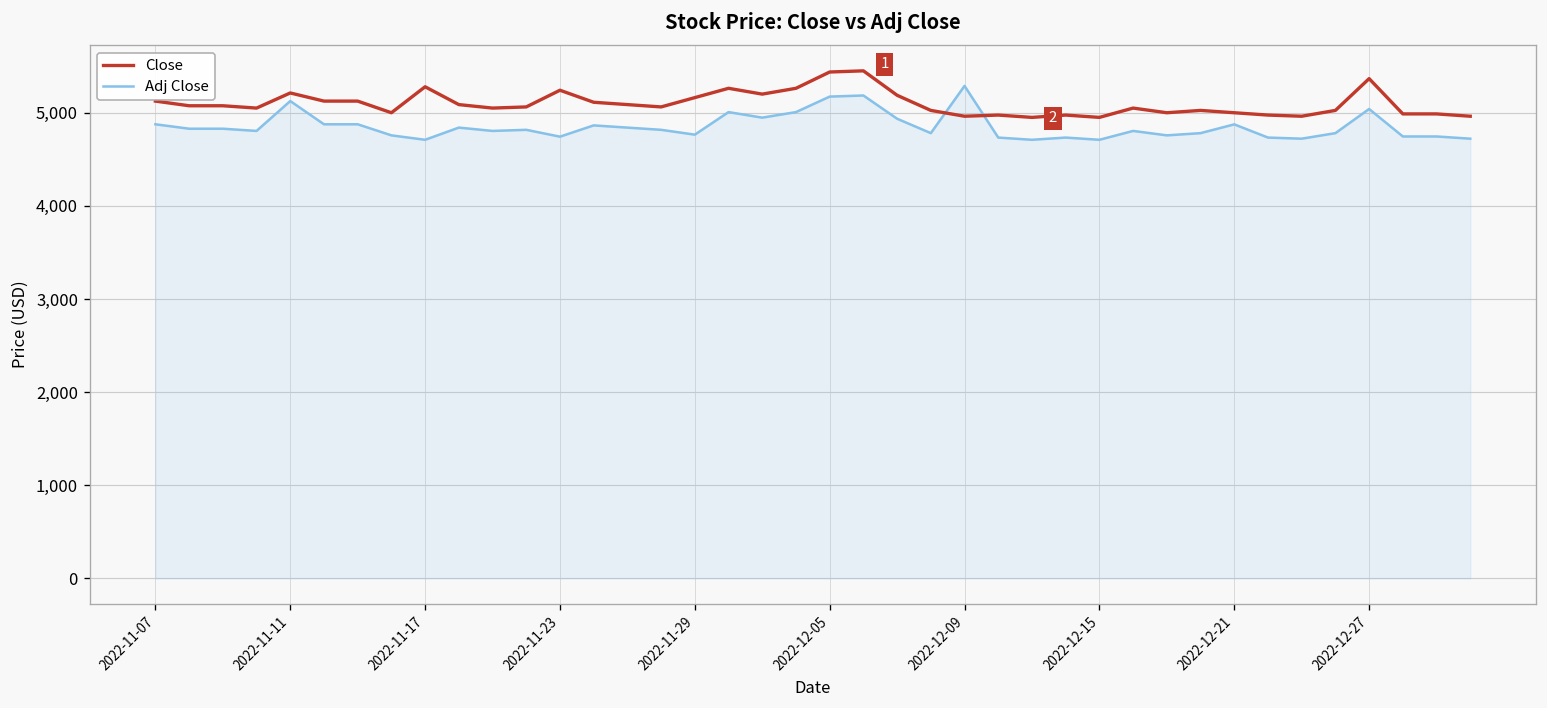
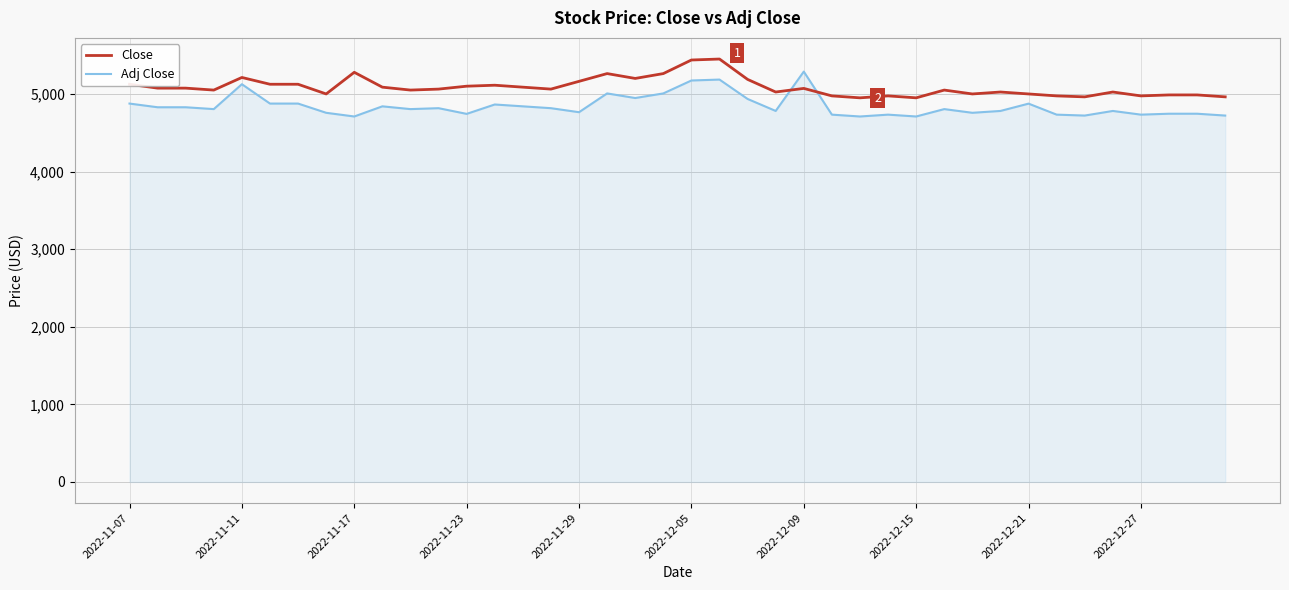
Close, 2022-11-23: 5,200 -> 5,100
Close, 2022-12-09: 5,000 -> 5,100
Close, 2022-12-27: 5,400 -> 5,000
Adj Close, 2022-12-27: 5,000 -> 4,700
